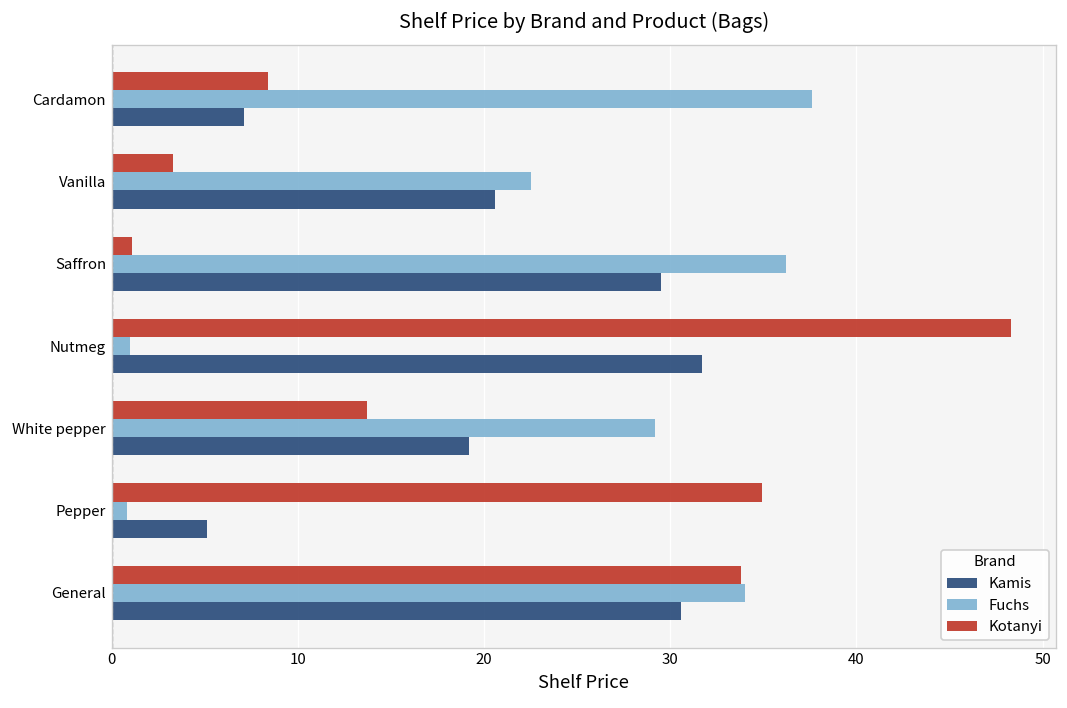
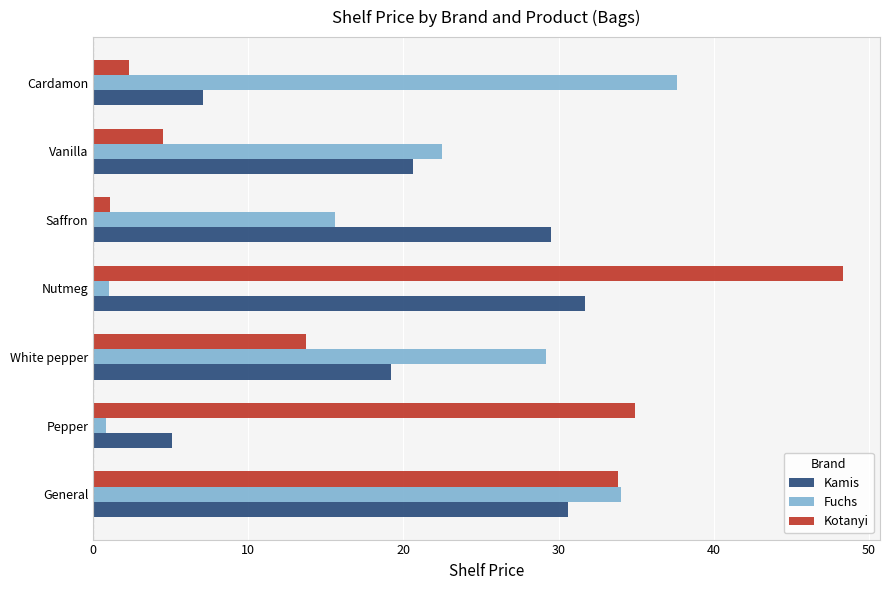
Kotanyi, Cardamon: 8.4 -> 2.3
Kotanyi, Vanilla: 3.3 -> 4.5
Fuchs, Saffron: 36.2 -> 15.6
